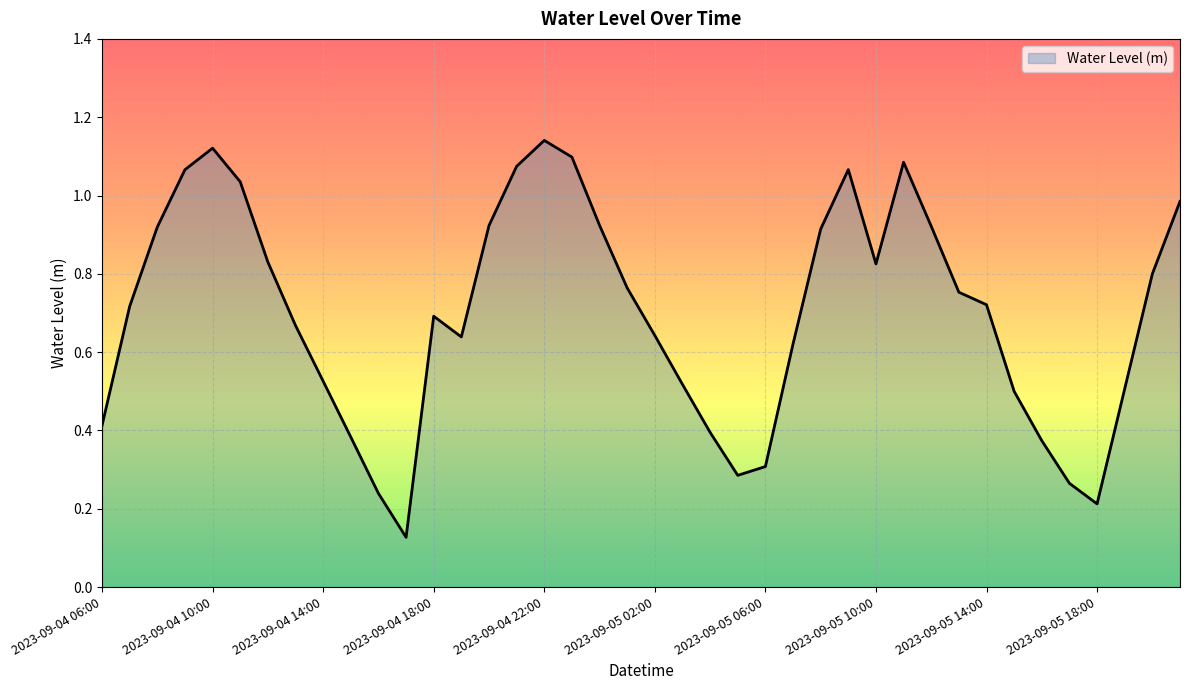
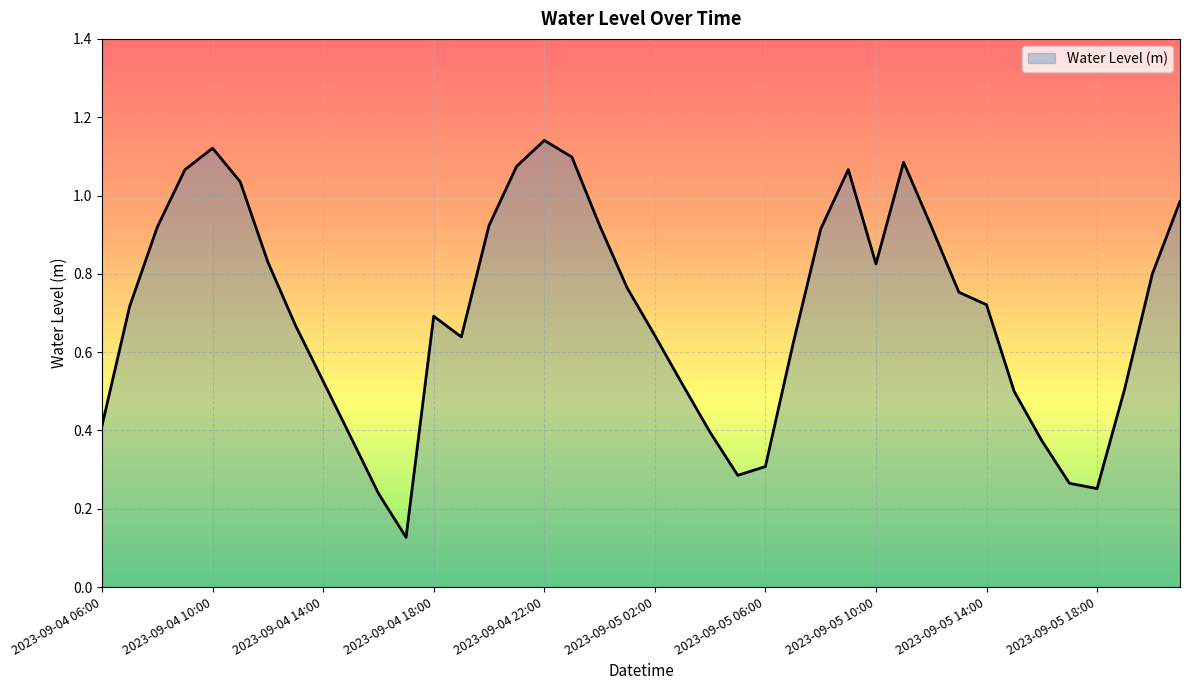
2023-09-05 18:00: 0.21 -> 0.25
